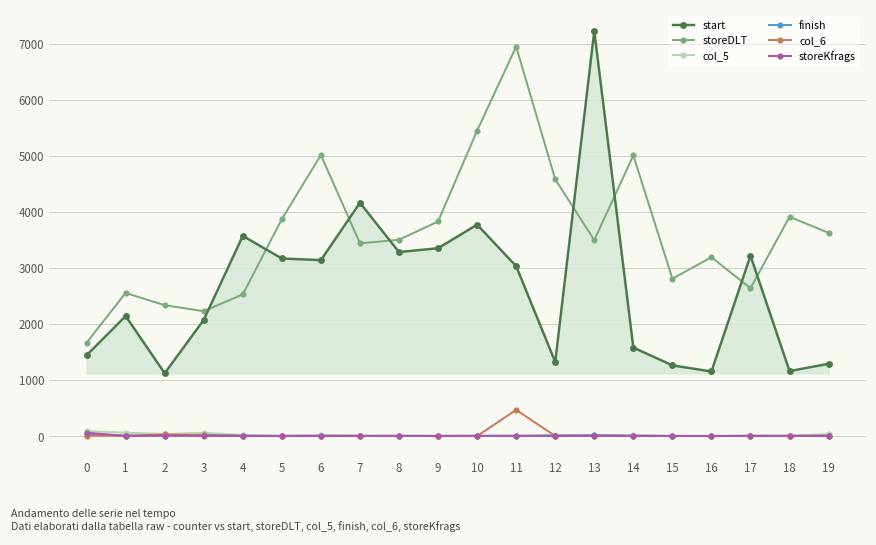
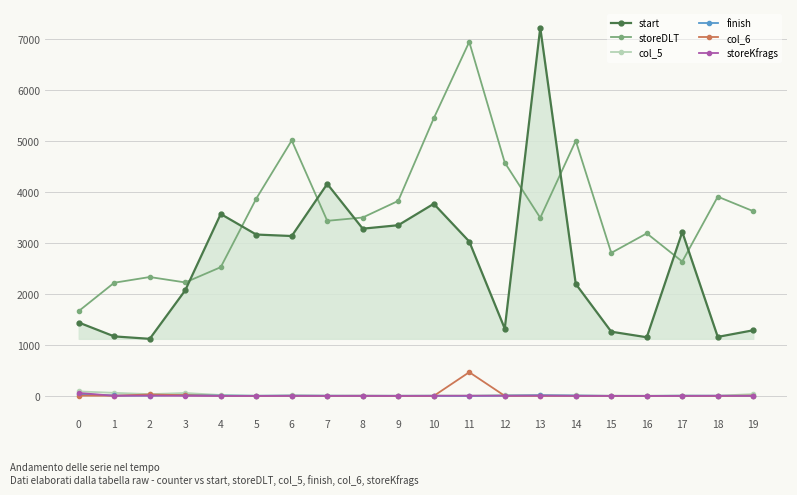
start, 1: 2100 -> 1200
storeDLT, 1: 2600 -> 2200
start, 14: 1600 -> 2200
